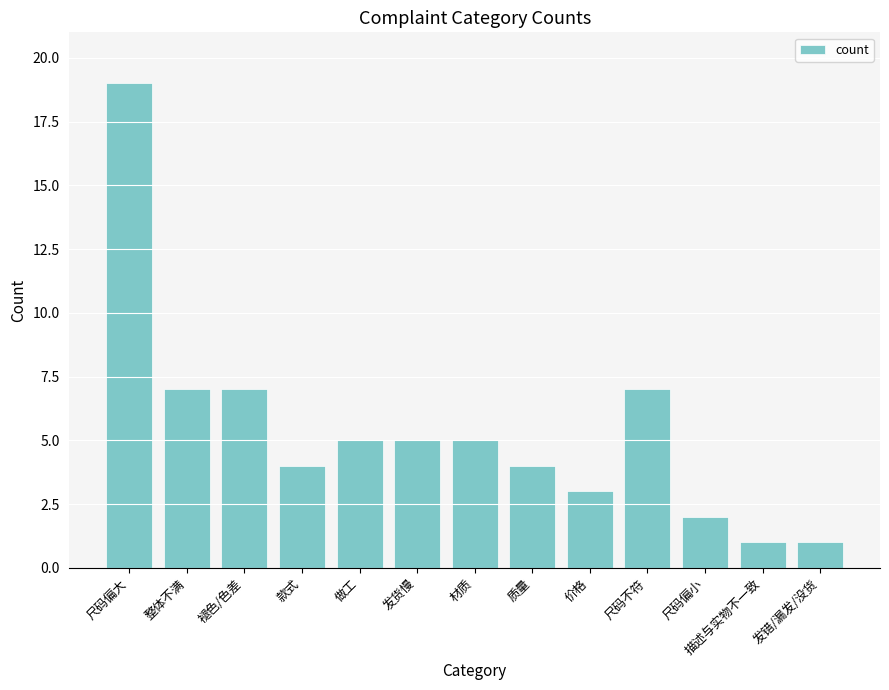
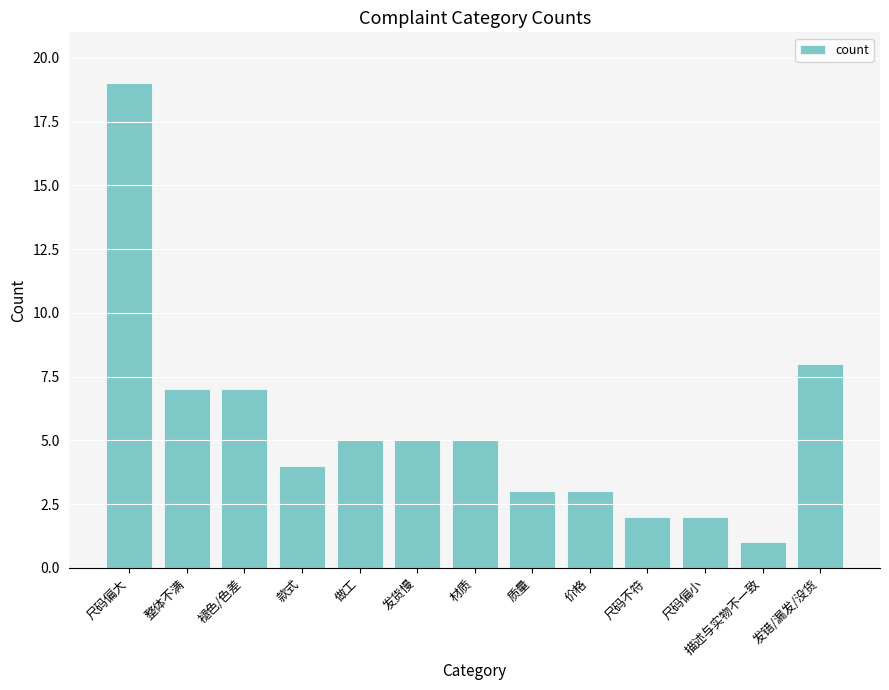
质量: 4 -> 3
尺码不符: 7 -> 2
发错/漏发/没货: 1 -> 8
